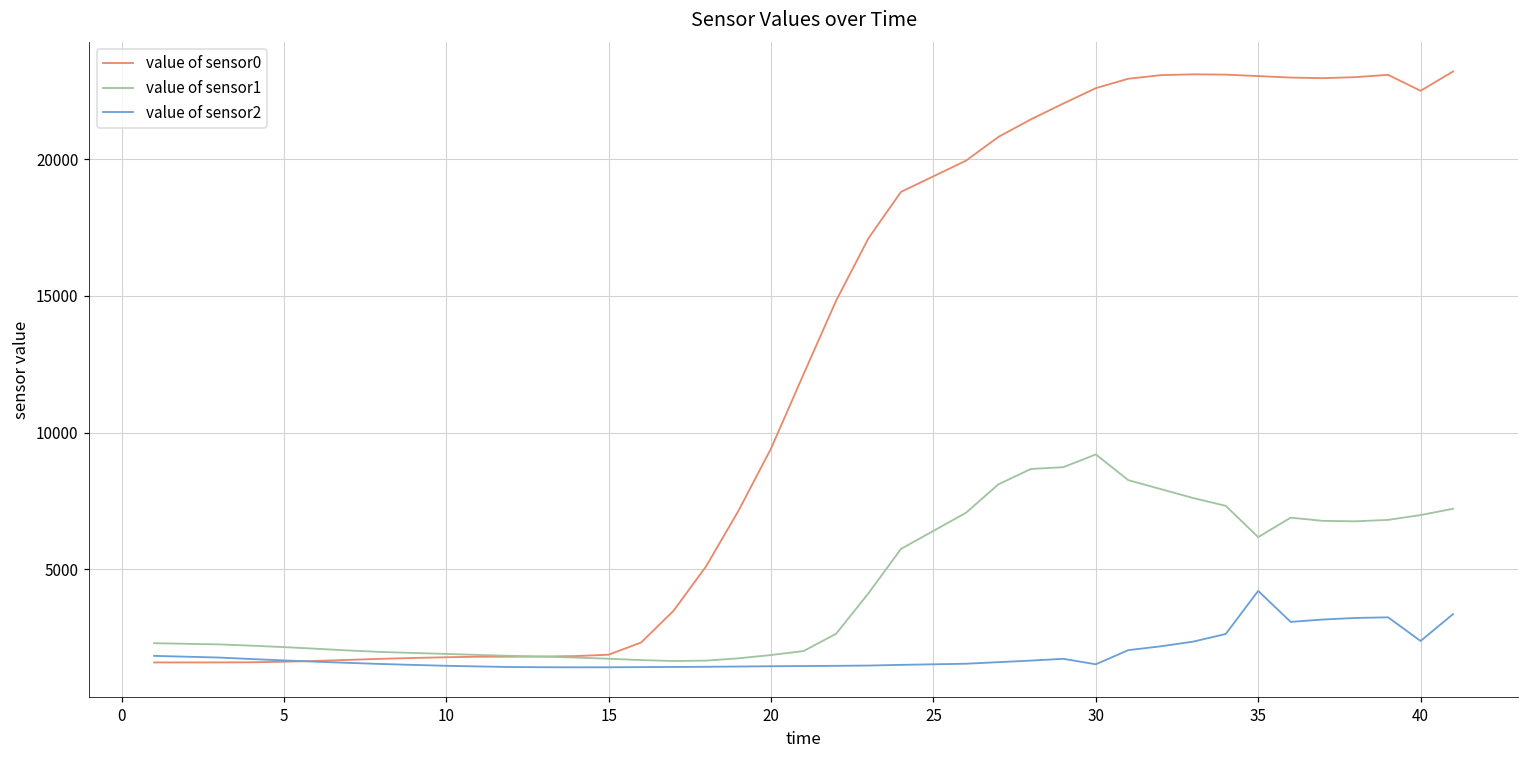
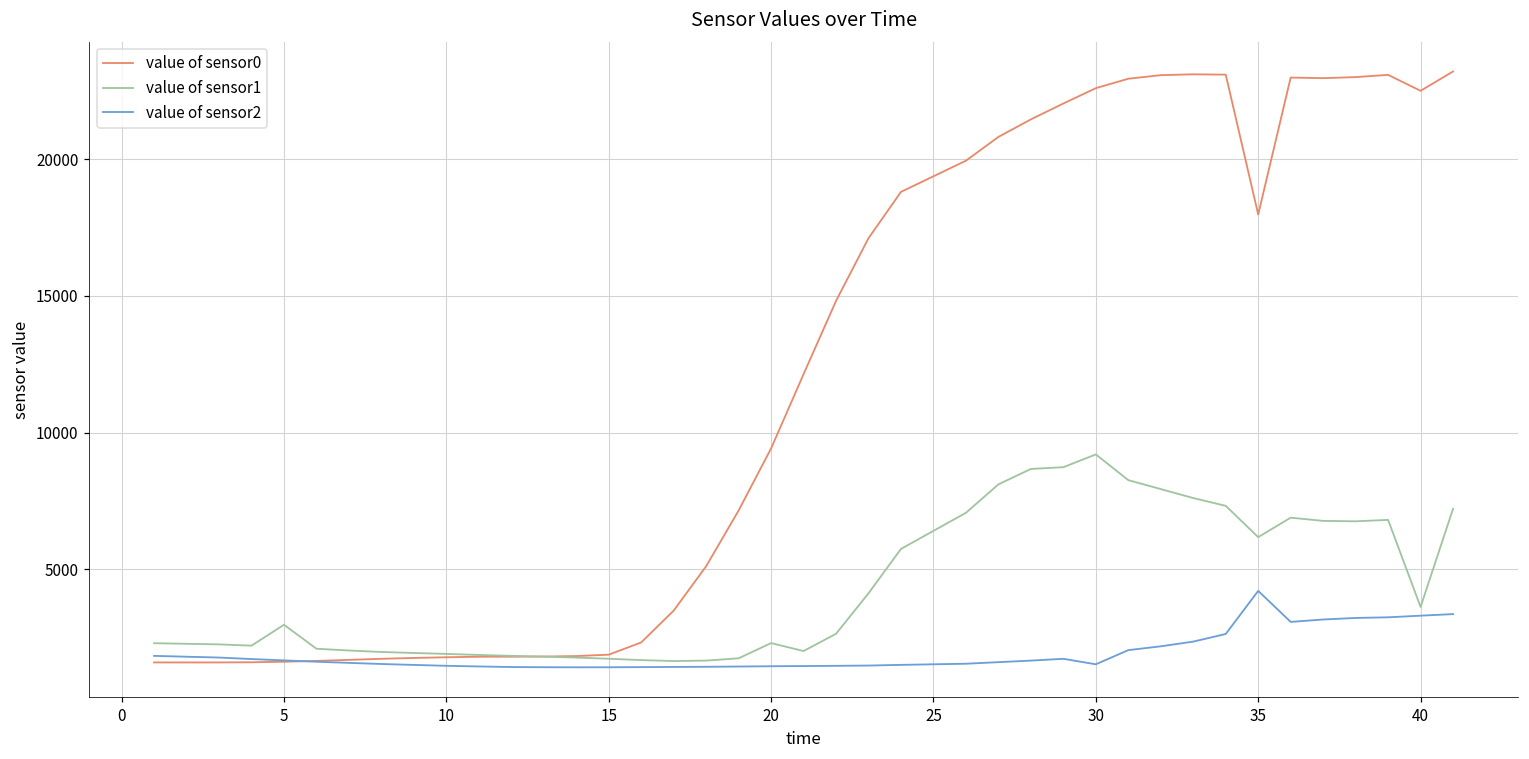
value of sensor1, 5: 2200 -> 3000
value of sensor1, 20: 1900 -> 2300
value of sensor0, 35: 23000 -> 18000
value of sensor1, 40: 7000 -> 3600
value of sensor2, 40: 2400 -> 3300
